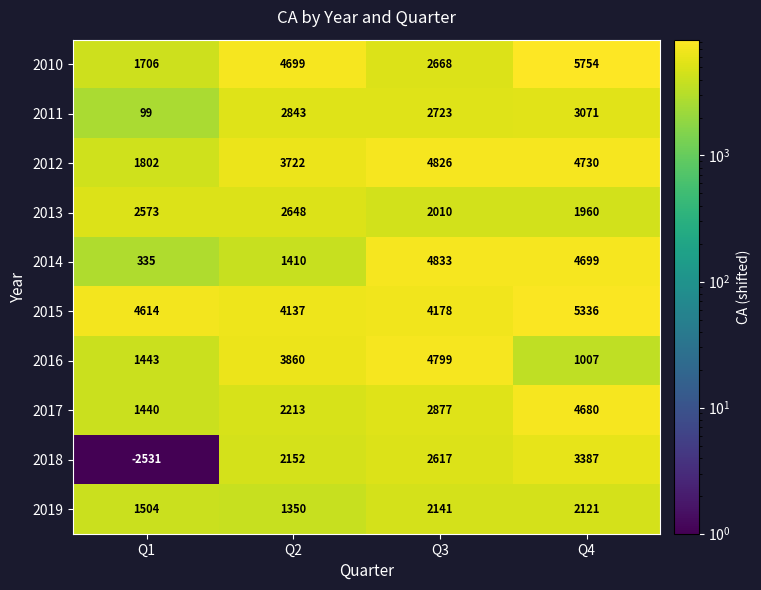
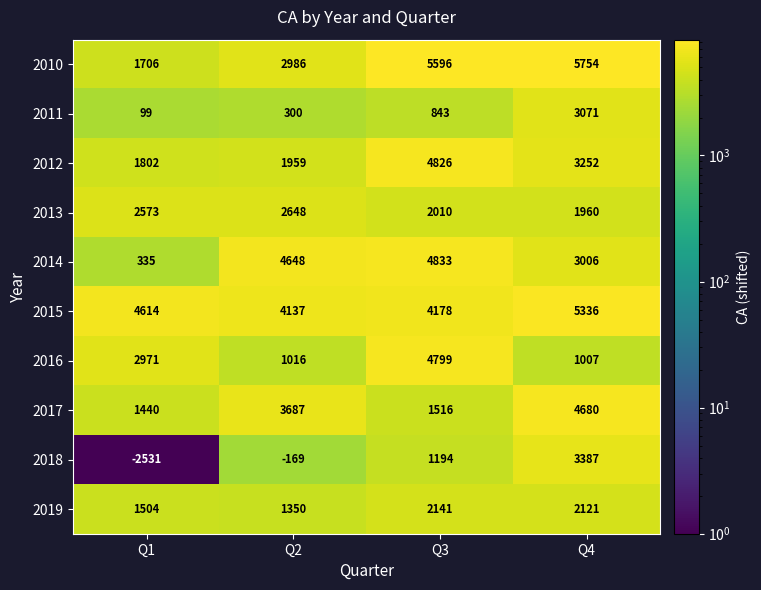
2010, Q2: 4699 -> 2986
2010, Q3: 2668 -> 5596
2011, Q2: 2843 -> 300
2011, Q3: 2723 -> 843
2012, Q2: 3722 -> 1959
2012, Q4: 4730 -> 3252
2014, Q2: 1410 -> 4648
2014, Q4: 4699 -> 3006
2016, Q1: 1443 -> 2971
2016, Q2: 3860 -> 1016
2017, Q2: 2213 -> 3687
2017, Q3: 2877 -> 1516
2018, Q2: 2152 -> -169
2018, Q3: 2617 -> 1194
